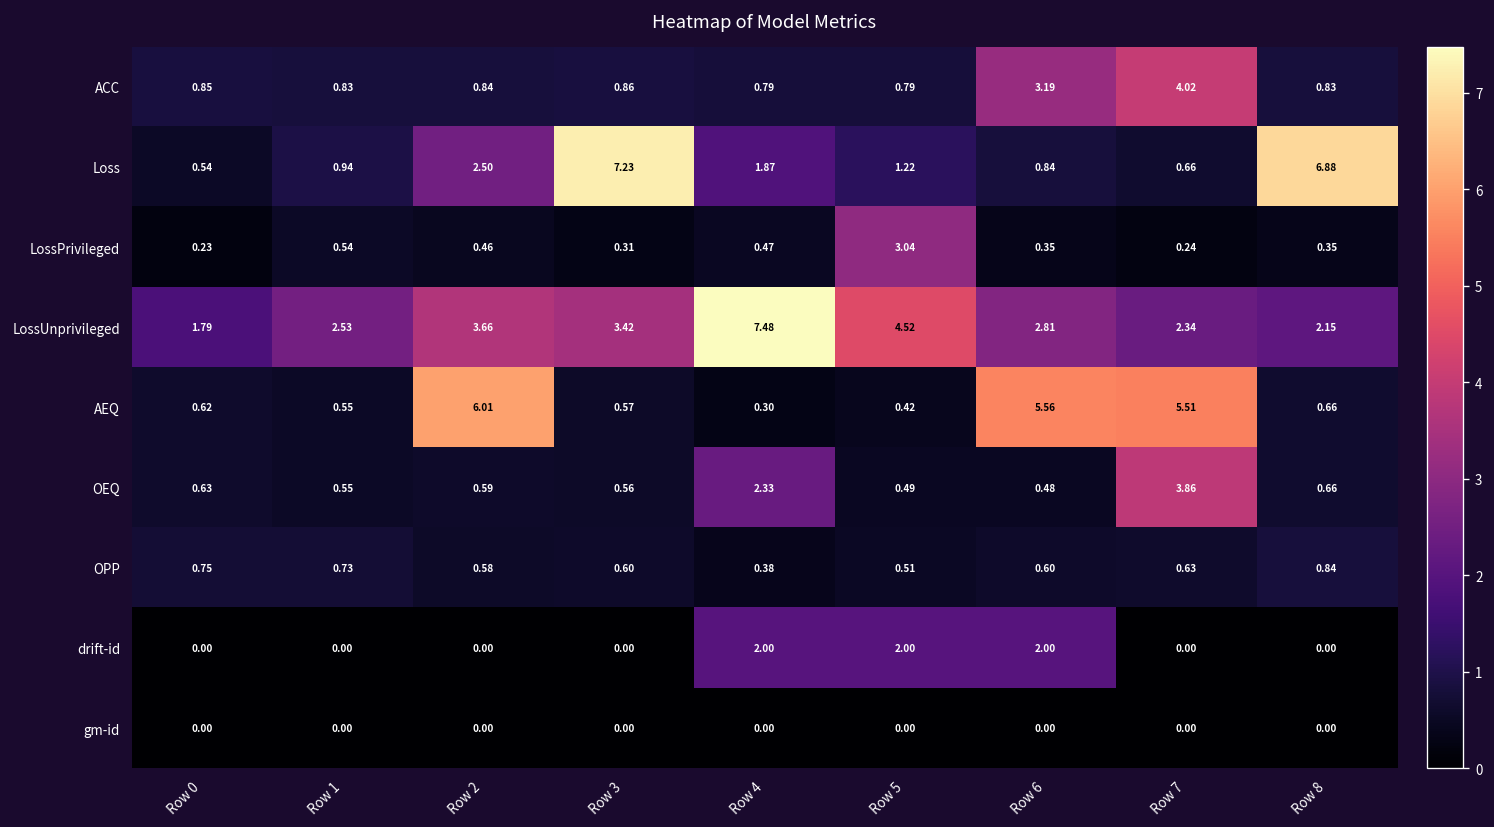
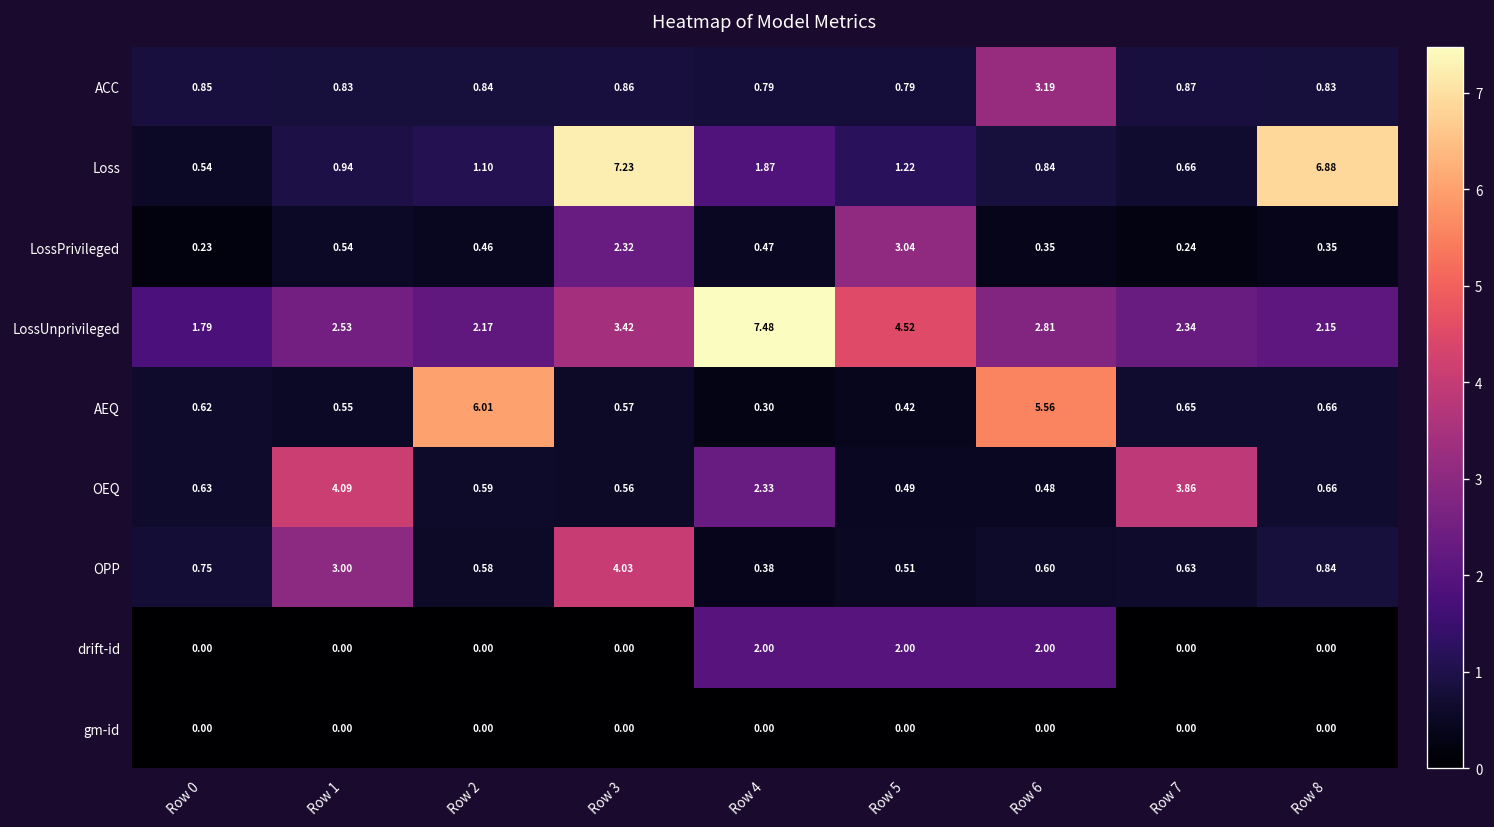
ACC, Row 7: 4.02 -> 0.87
Loss, Row 2: 2.50 -> 1.10
LossPrivileged, Row 3: 0.31 -> 2.32
LossUnprivileged, Row 2: 3.66 -> 2.17
AEQ, Row 7: 5.51 -> 0.65
OEQ, Row 1: 0.55 -> 4.09
OPP, Row 1: 0.73 -> 3.00
OPP, Row 3: 0.60 -> 4.03
